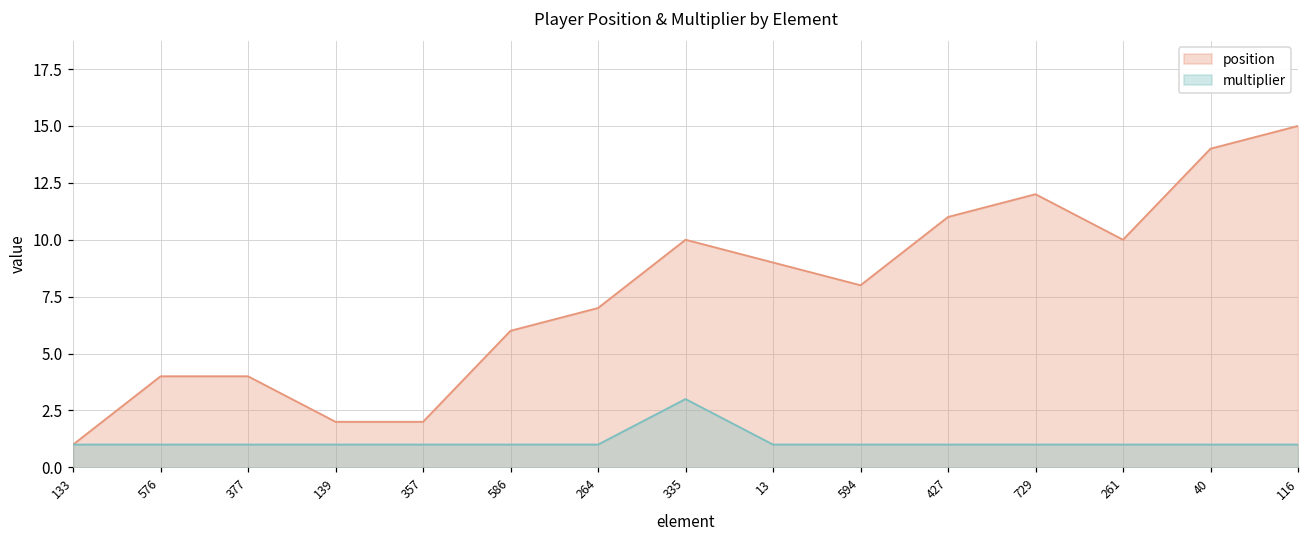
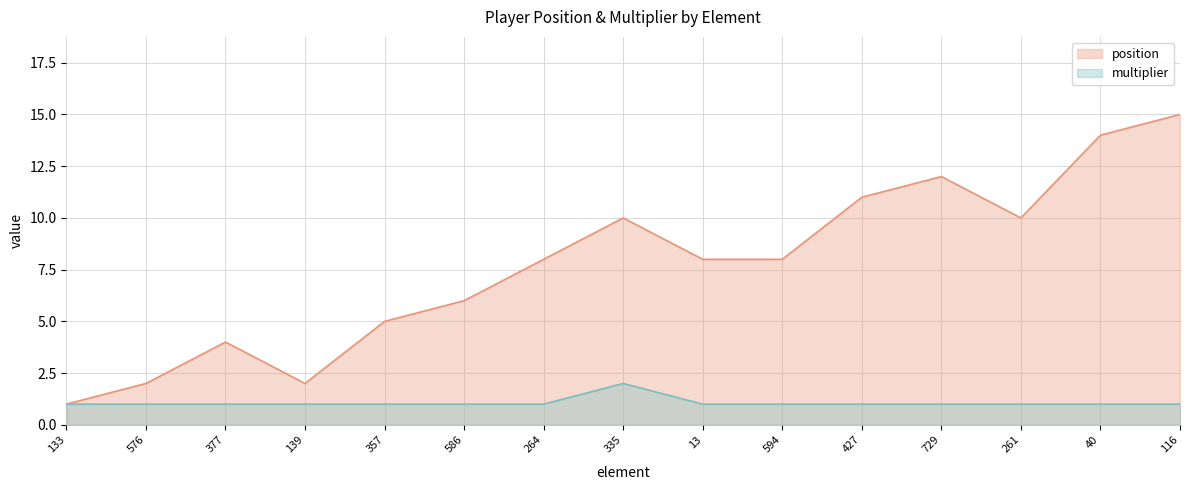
position, 576: 4 -> 2
position, 357: 2 -> 5
position, 264: 7 -> 8
multiplier, 335: 3 -> 2
position, 13: 9 -> 8
